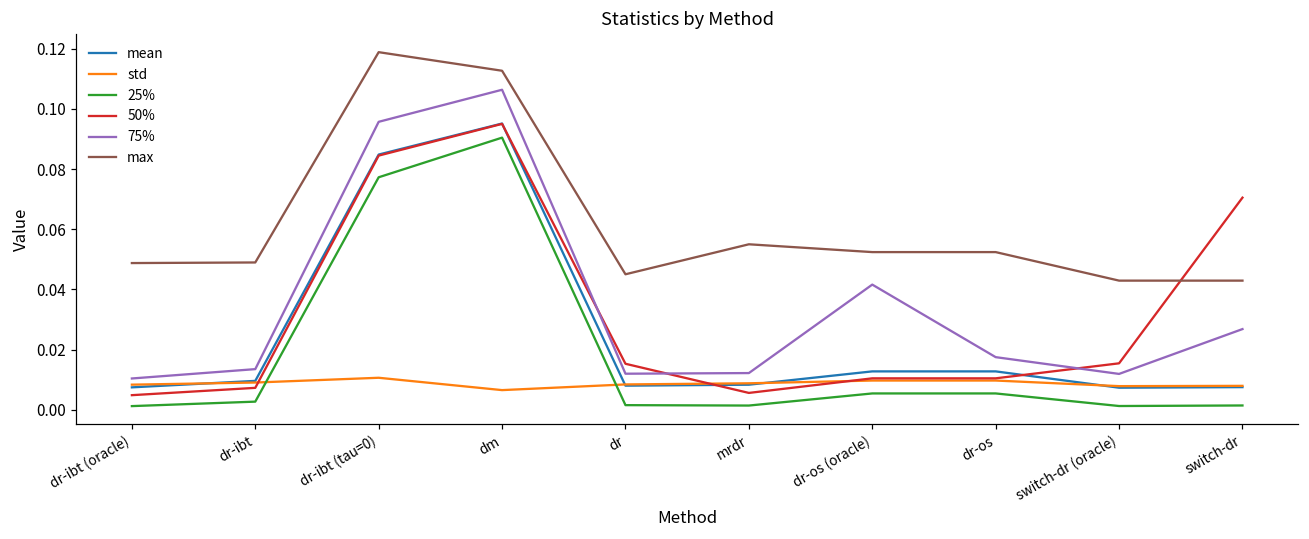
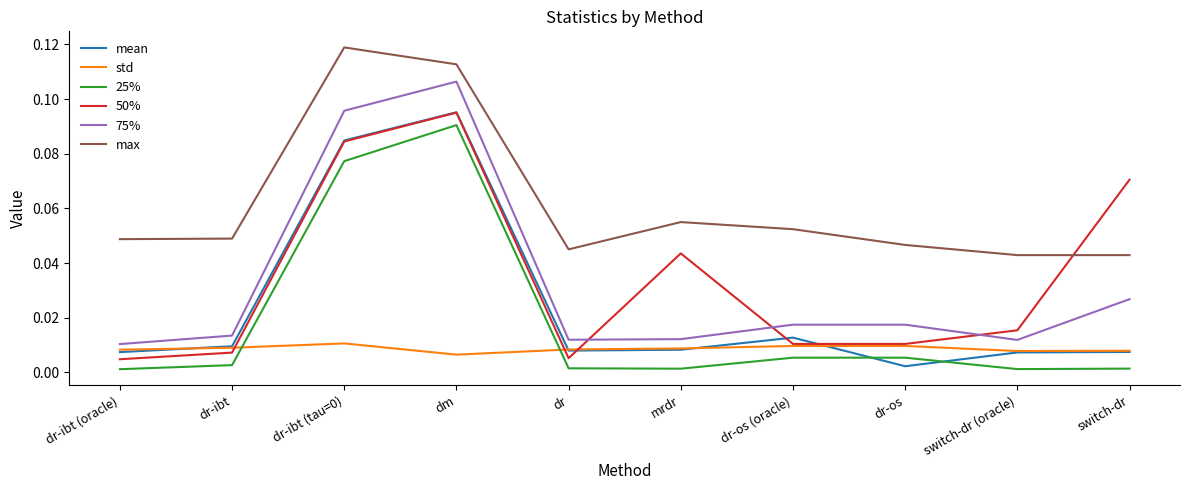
50%, dr: 0.015 -> 0.005
50%, mrdr: 0.006 -> 0.044
75%, dr-os (oracle): 0.042 -> 0.017
mean, dr-os: 0.013 -> 0.002
max, dr-os: 0.052 -> 0.047
